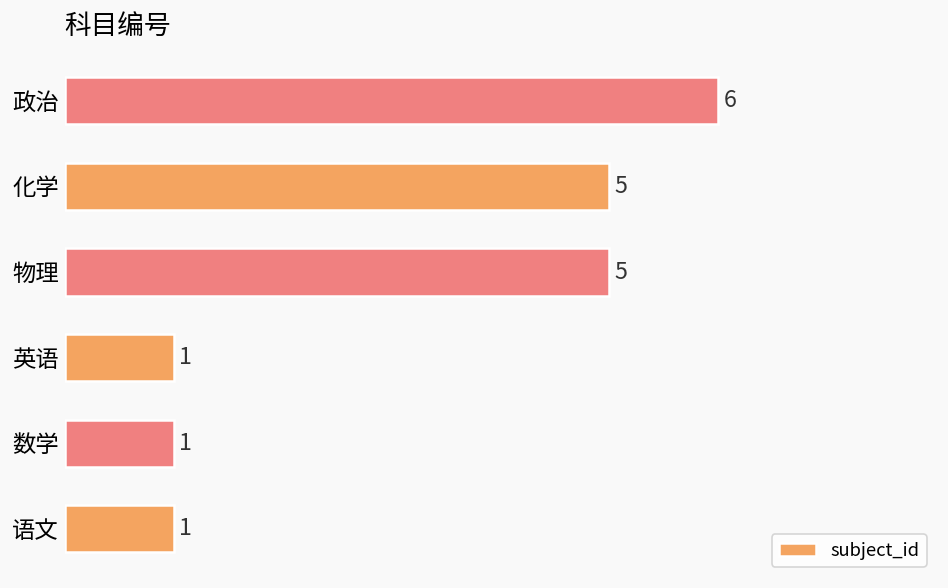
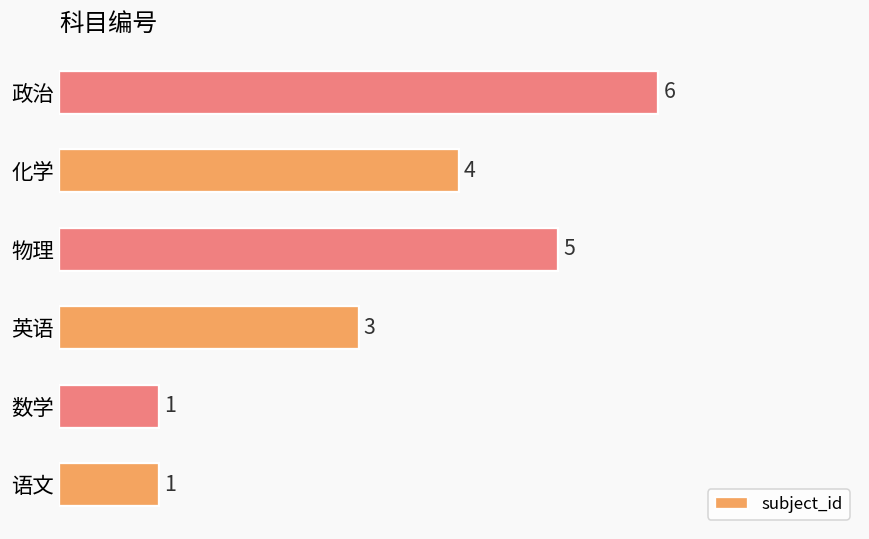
化学: 5 -> 4
英语: 1 -> 3
